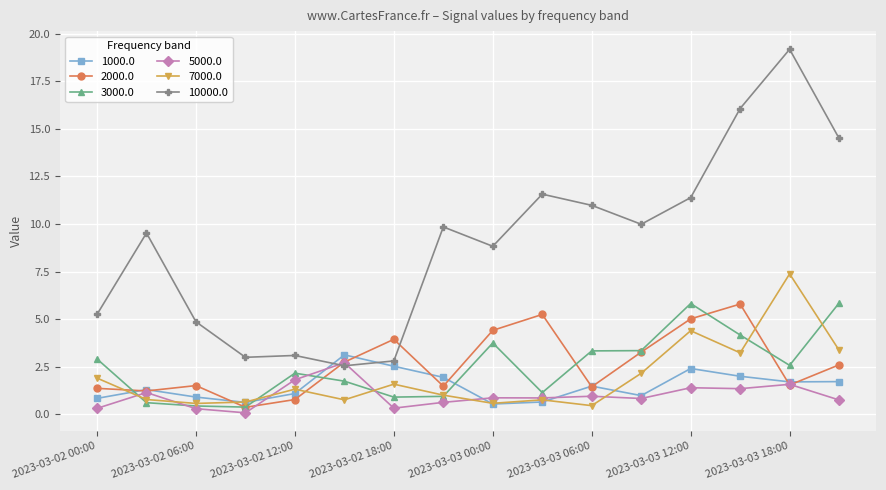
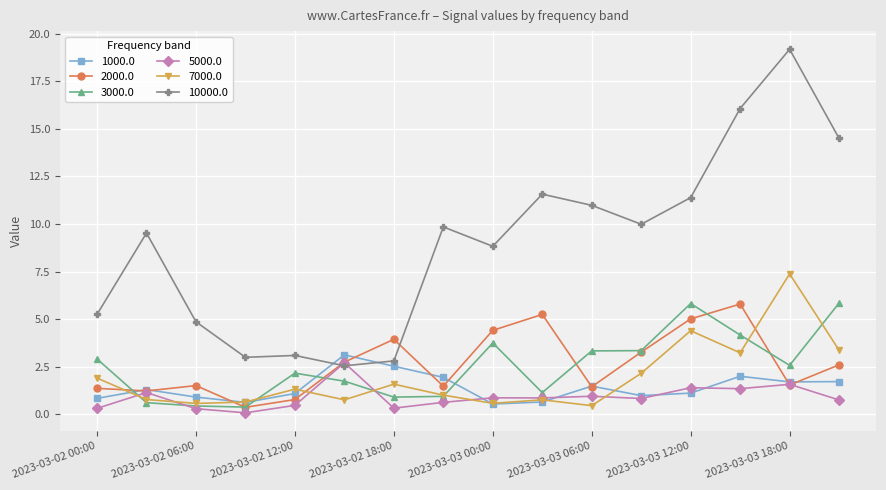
5000.0, 2023-03-02 12:00: 1.8 -> 0.5
1000.0, 2023-03-03 12:00: 2.4 -> 1.1
